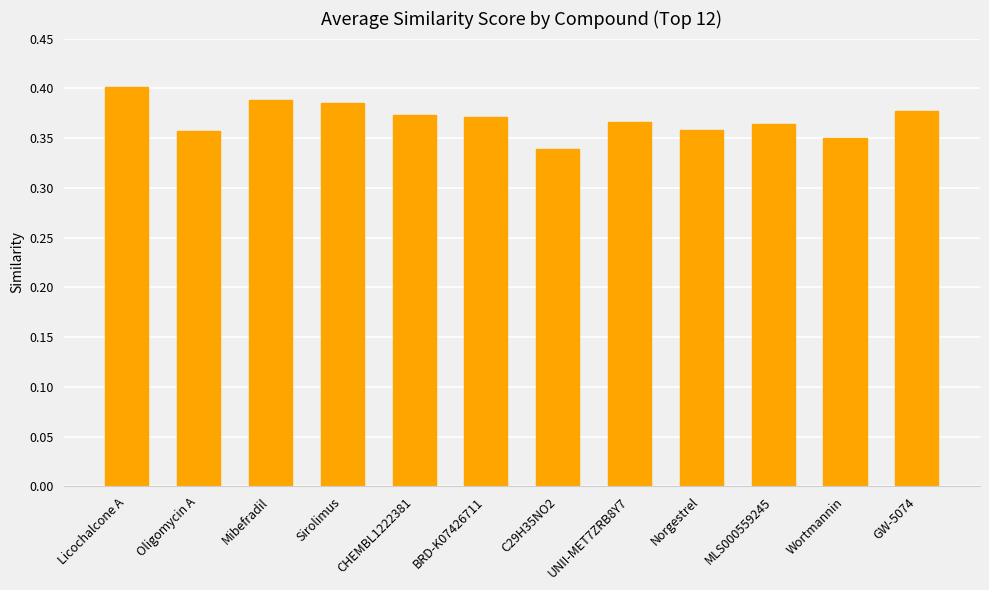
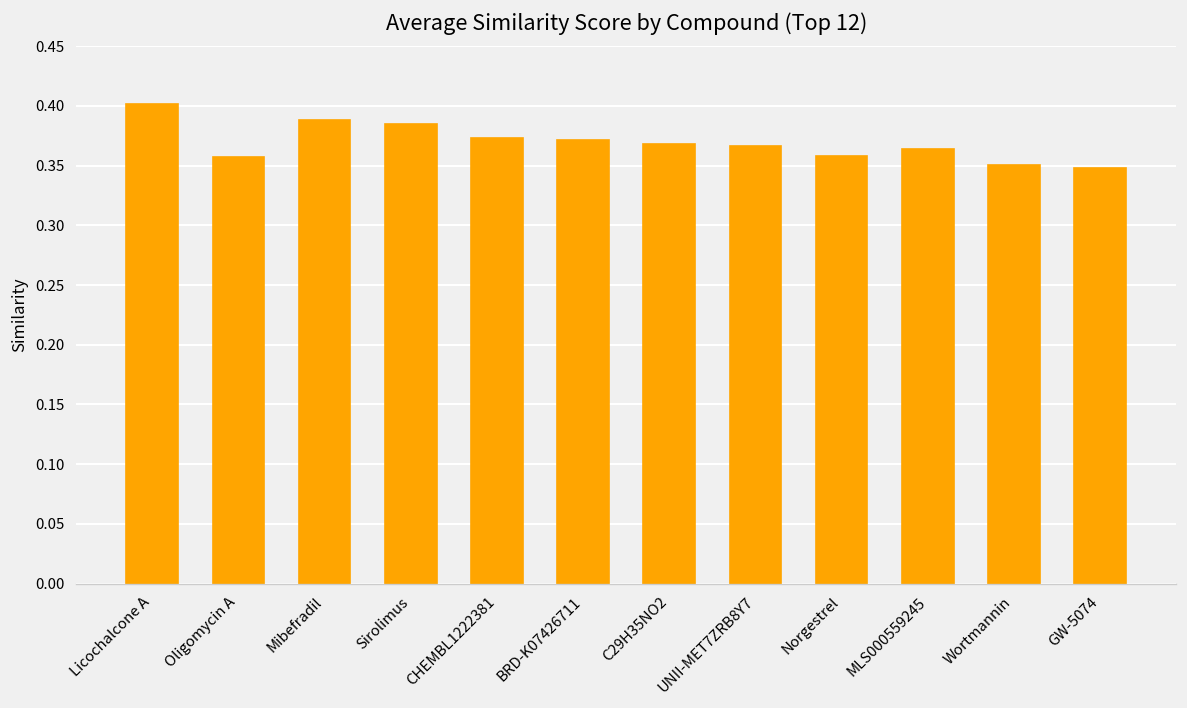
C29H35NO2: 0.34 -> 0.37
GW-5074: 0.38 -> 0.35
